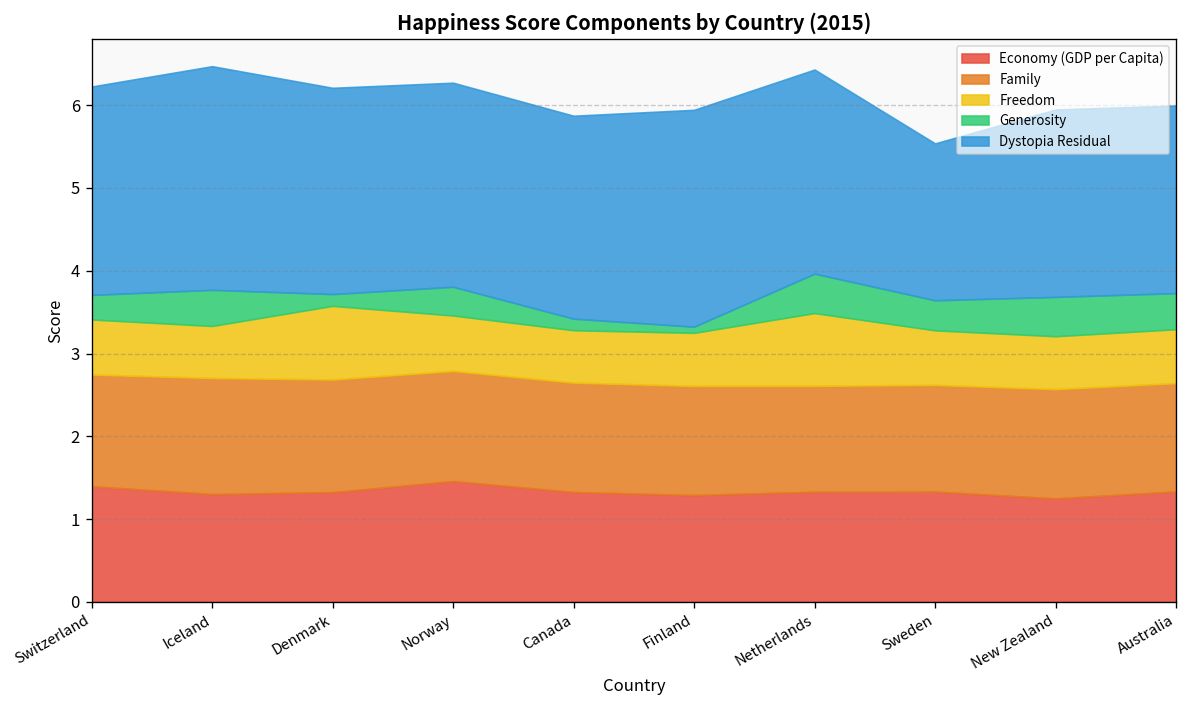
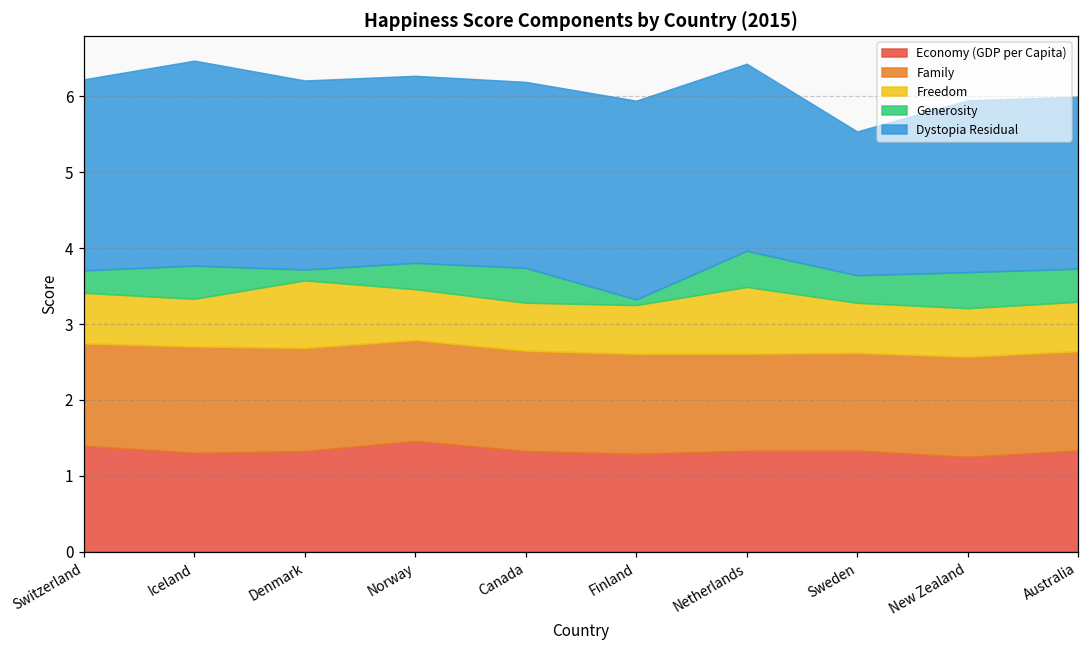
Generosity, Canada: 0.1 -> 0.5
